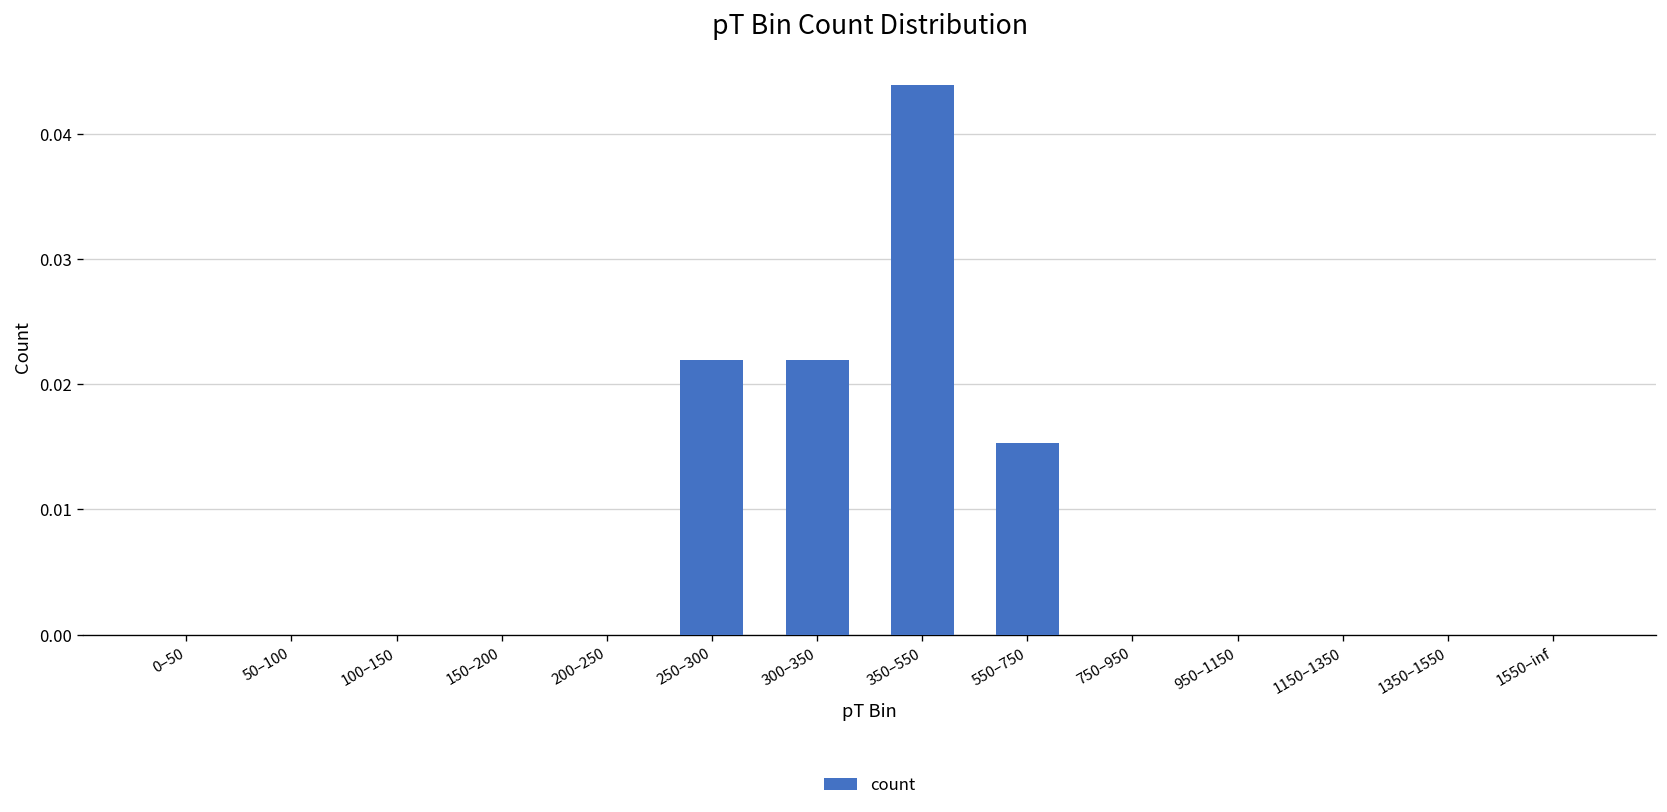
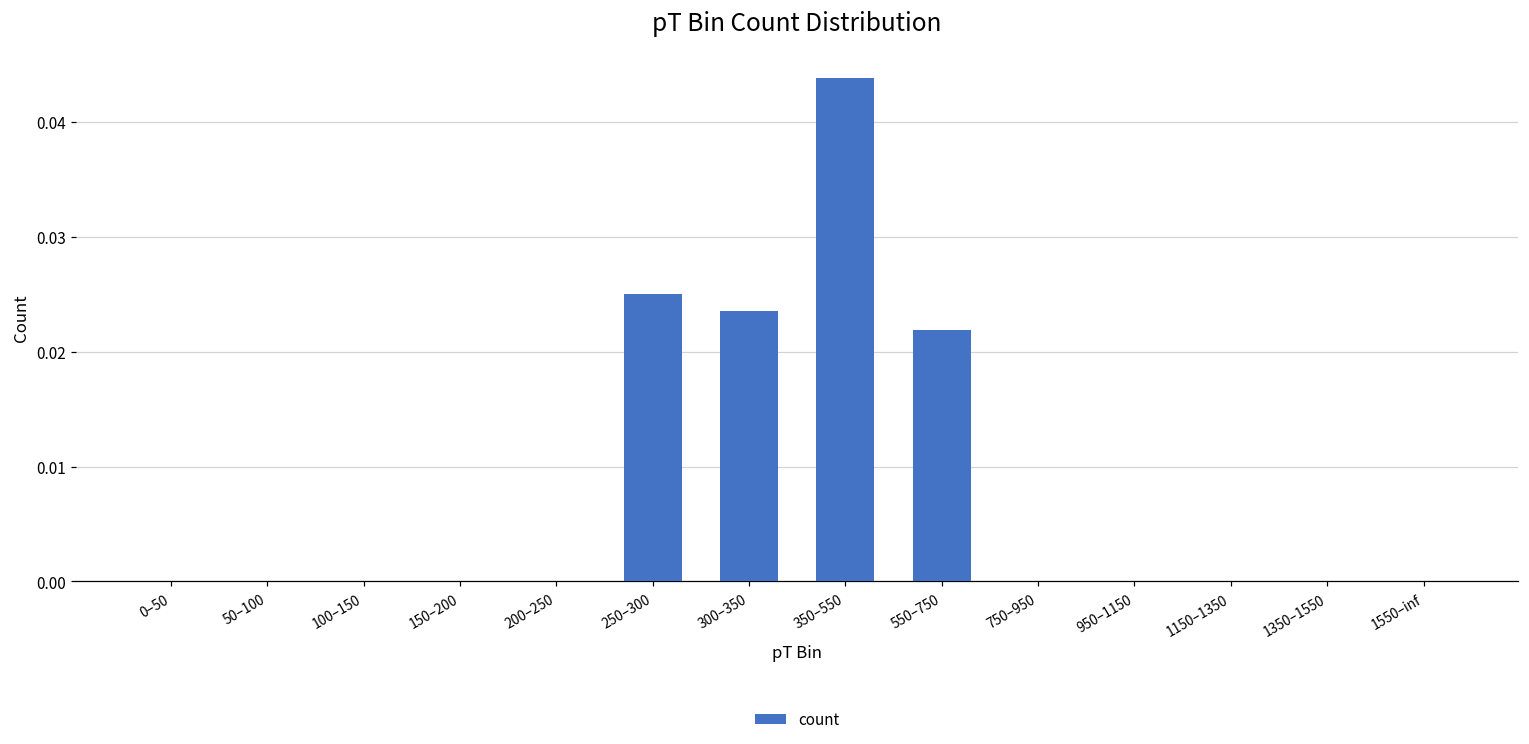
250–300: 0.0219 -> 0.0251
300–350: 0.0219 -> 0.0235
550–750: 0.0153 -> 0.0219
